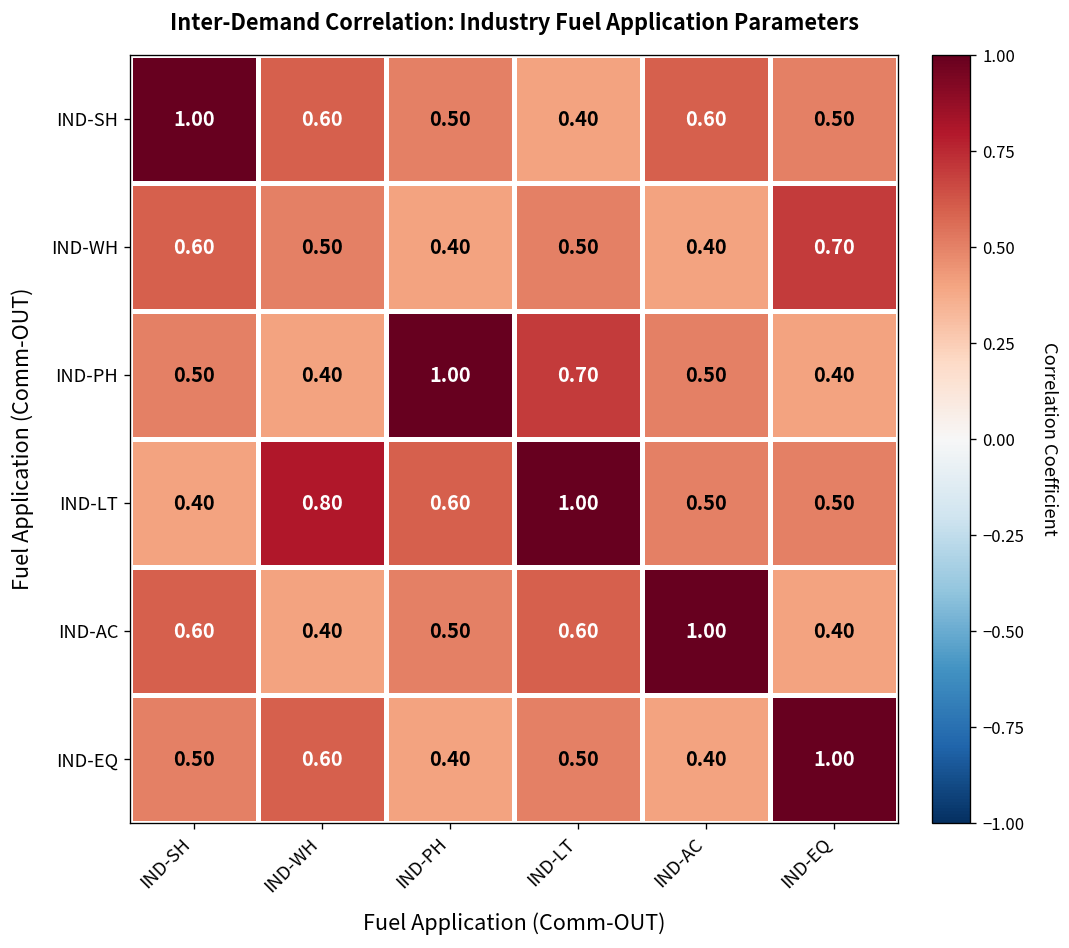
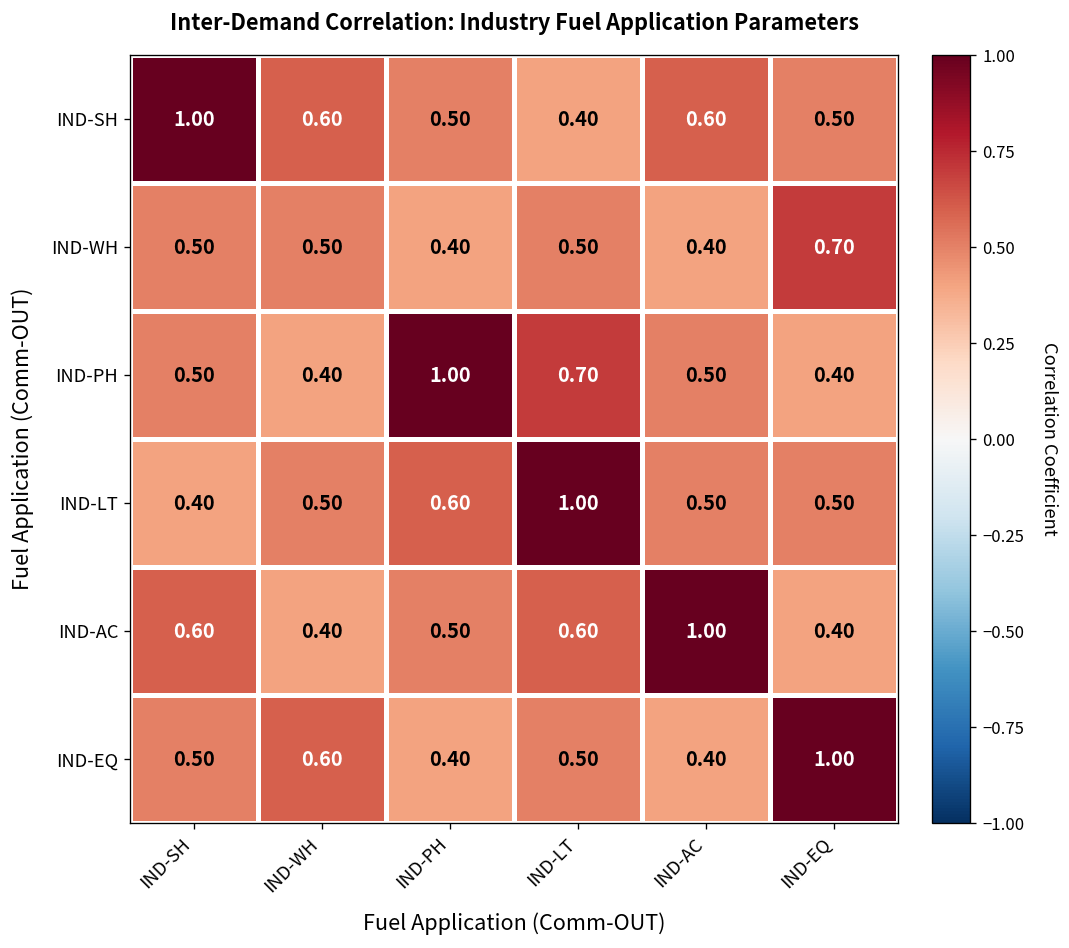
IND-WH, IND-SH: 0.60 -> 0.50
IND-LT, IND-WH: 0.80 -> 0.50
